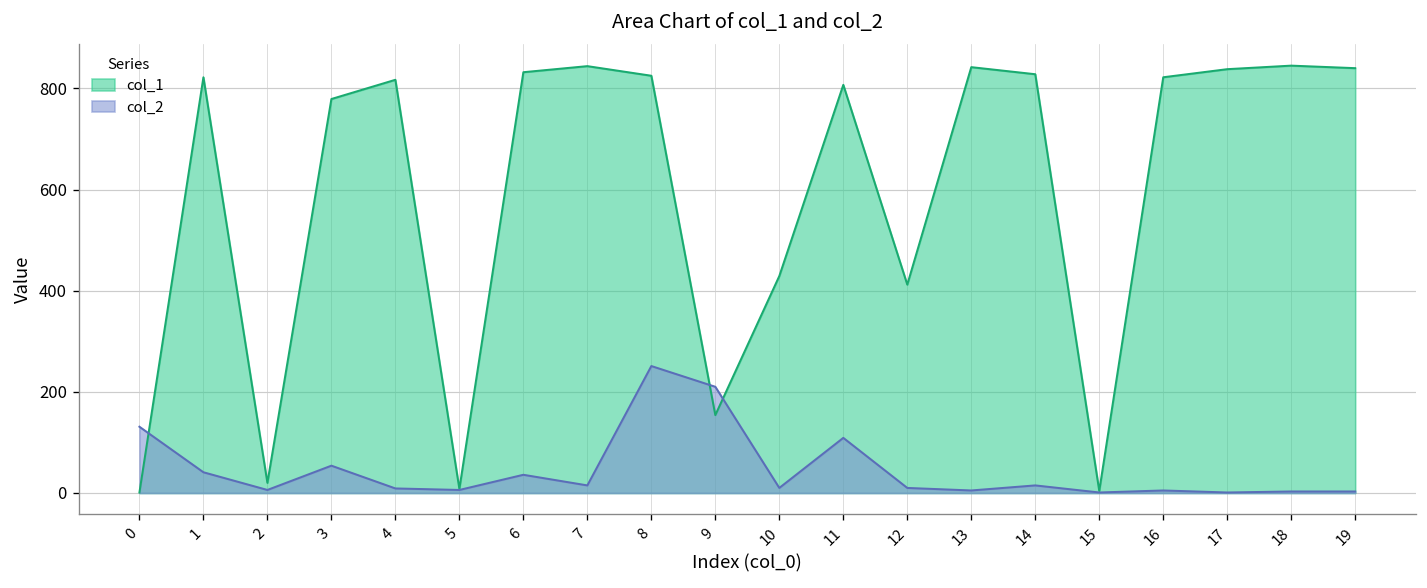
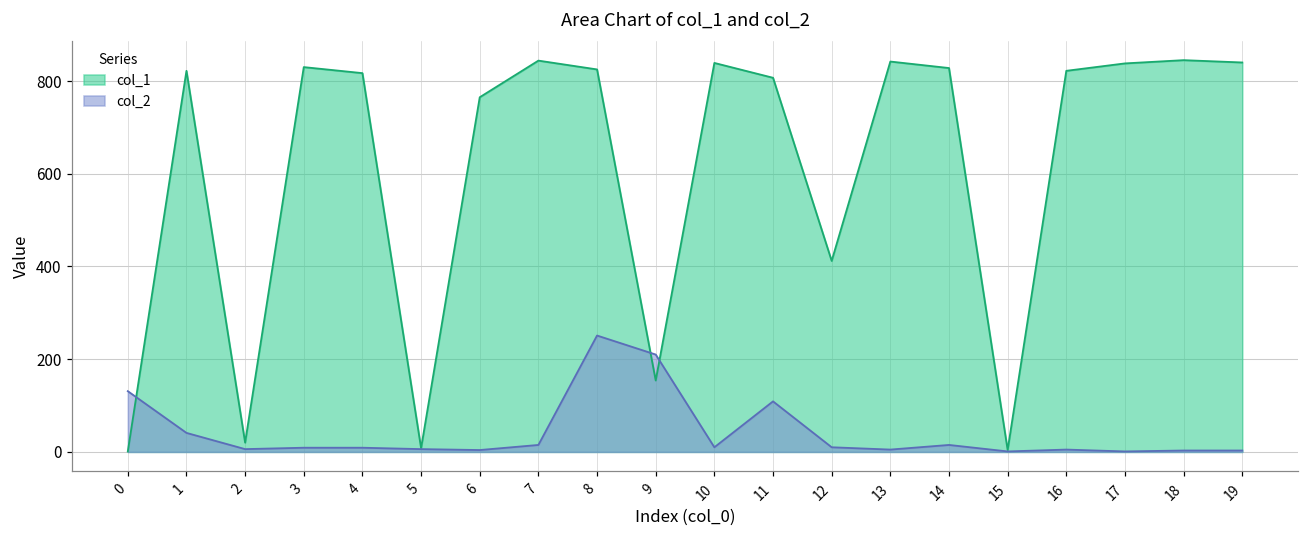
col_1, 3: 780 -> 830
col_2, 3: 50 -> 10
col_1, 6: 830 -> 770
col_2, 6: 40 -> 0
col_1, 10: 430 -> 840
